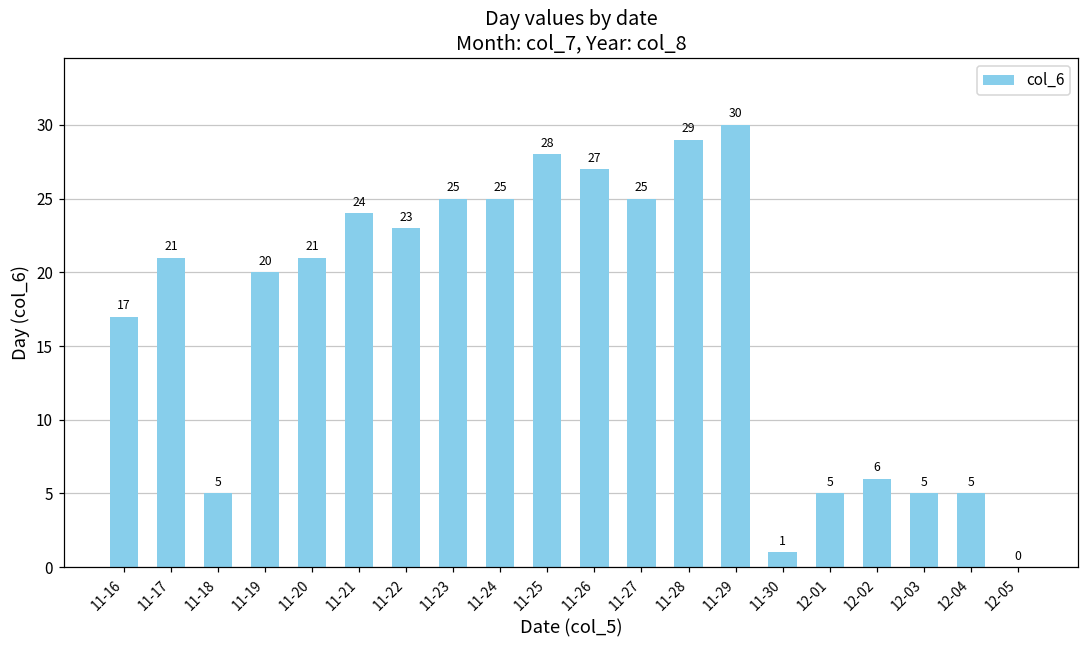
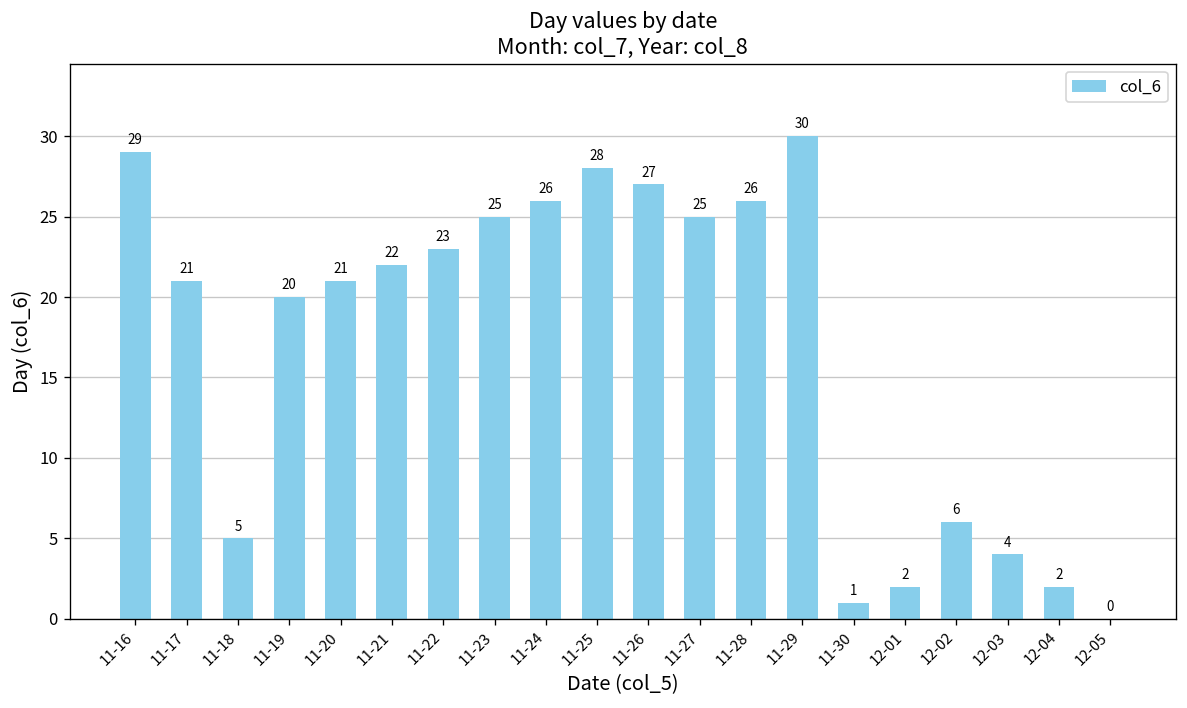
11-16: 17 -> 29
11-21: 24 -> 22
11-24: 25 -> 26
11-28: 29 -> 26
12-01: 5 -> 2
12-03: 5 -> 4
12-04: 5 -> 2
